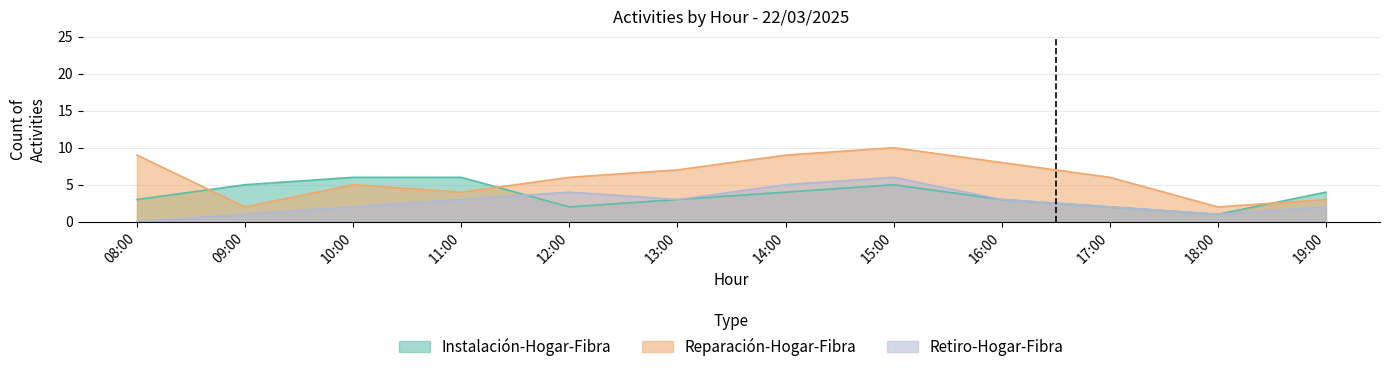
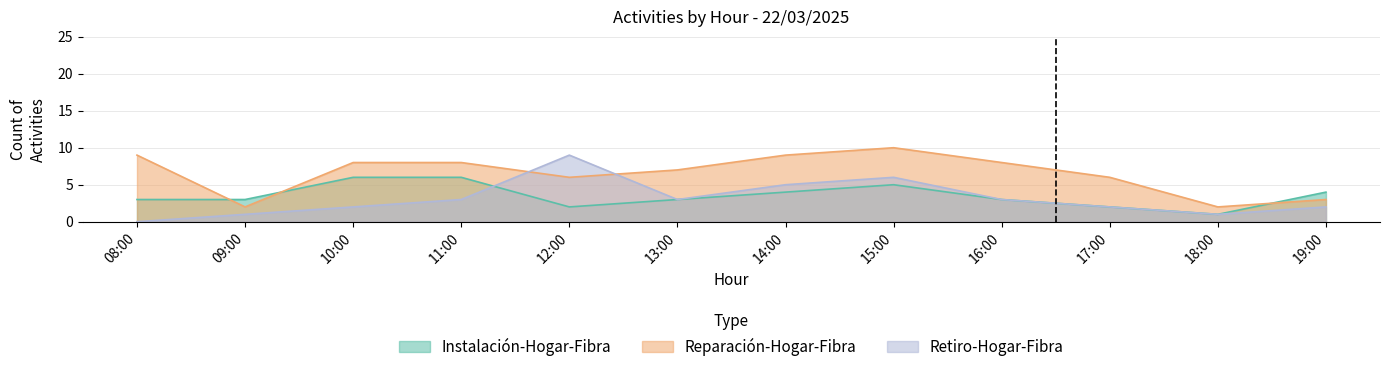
Instalación-Hogar-Fibra, 09:00: 5 -> 3
Reparación-Hogar-Fibra, 10:00: 5 -> 8
Reparación-Hogar-Fibra, 11:00: 4 -> 8
Retiro-Hogar-Fibra, 12:00: 4 -> 9
